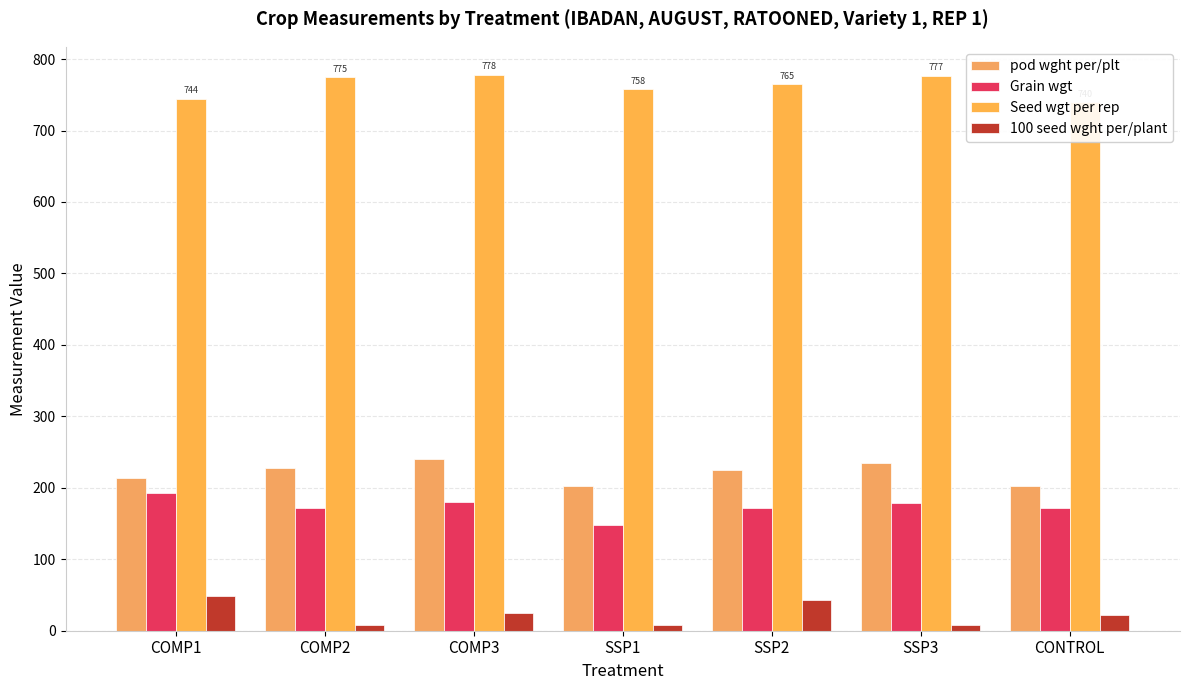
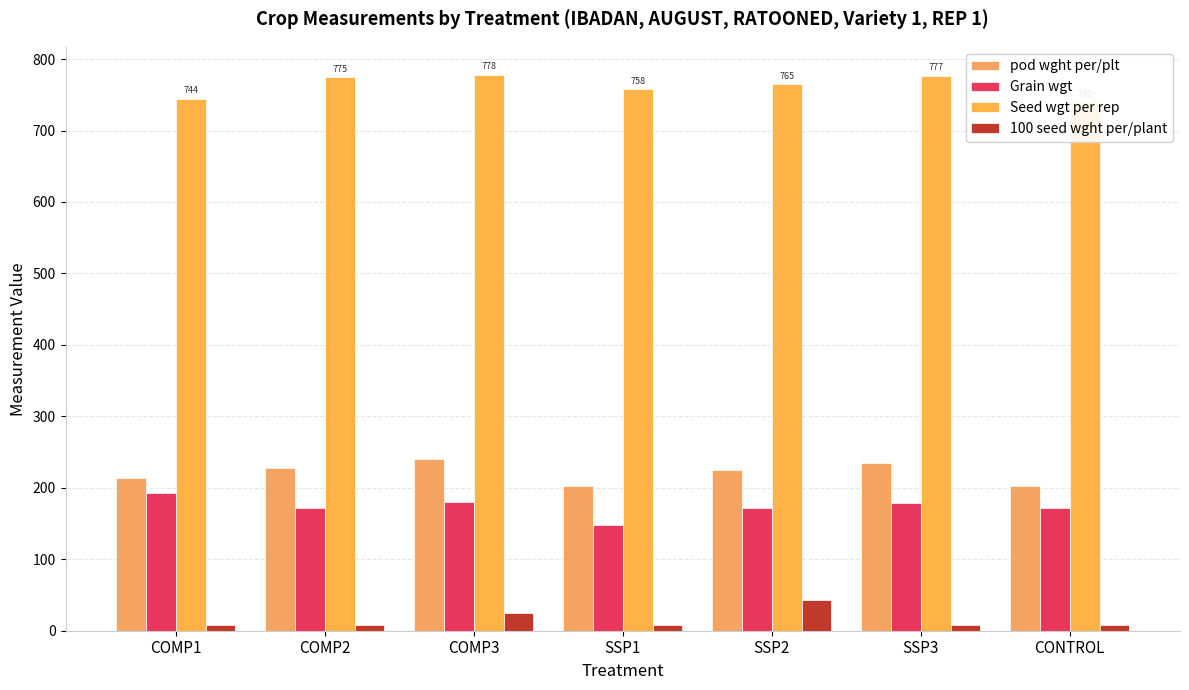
100 seed wght per/plant, COMP1: 50 -> 10
100 seed wght per/plant, CONTROL: 20 -> 10
